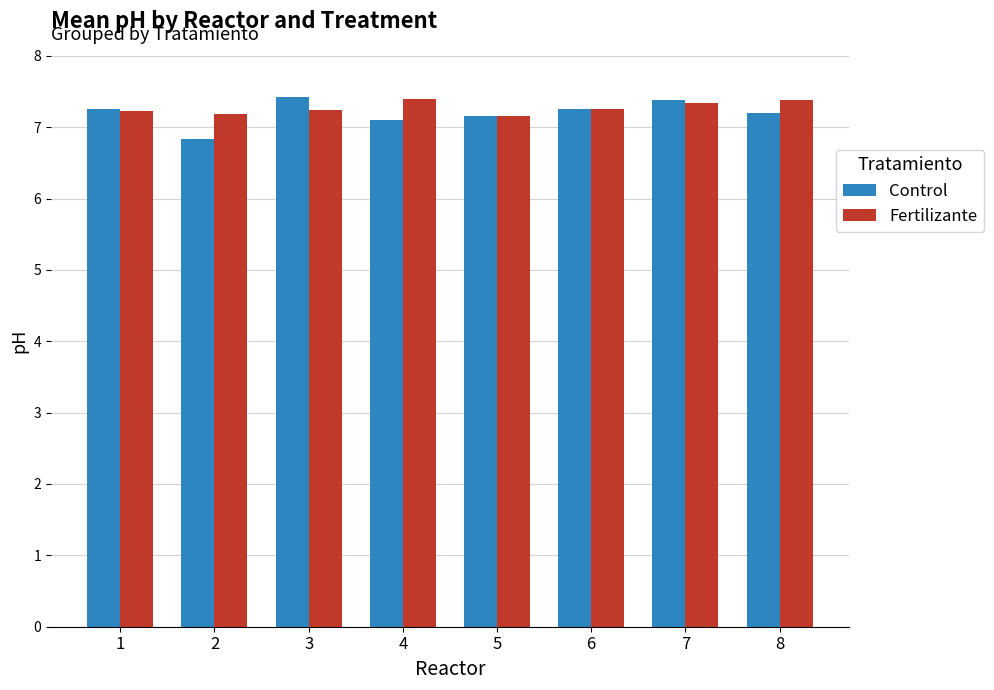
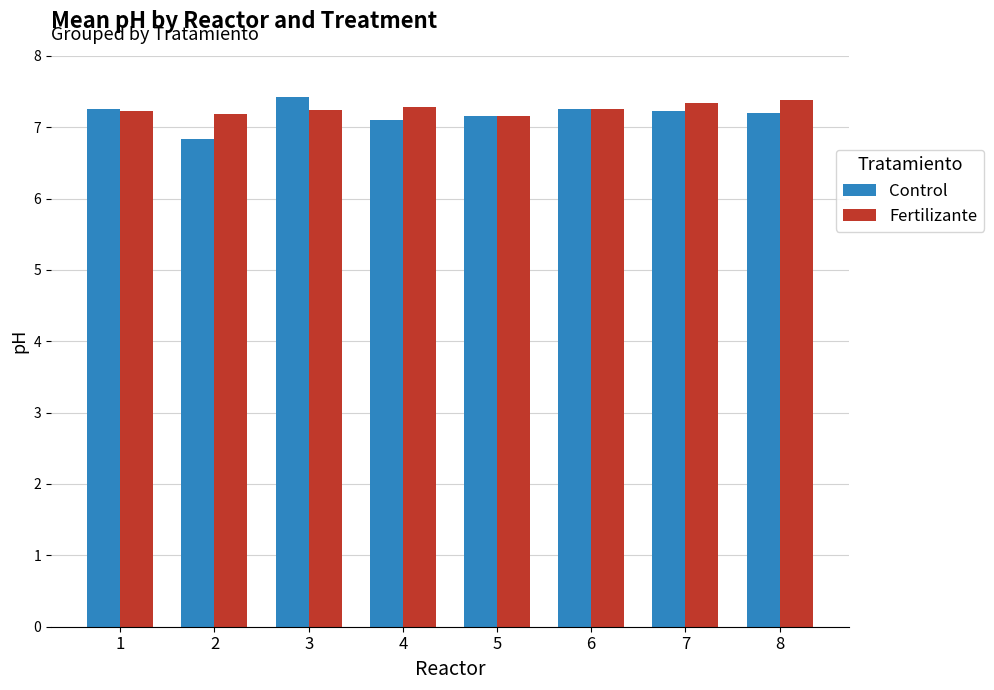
Fertilizante, 4: 7.4 -> 7.3
Control, 7: 7.4 -> 7.2
